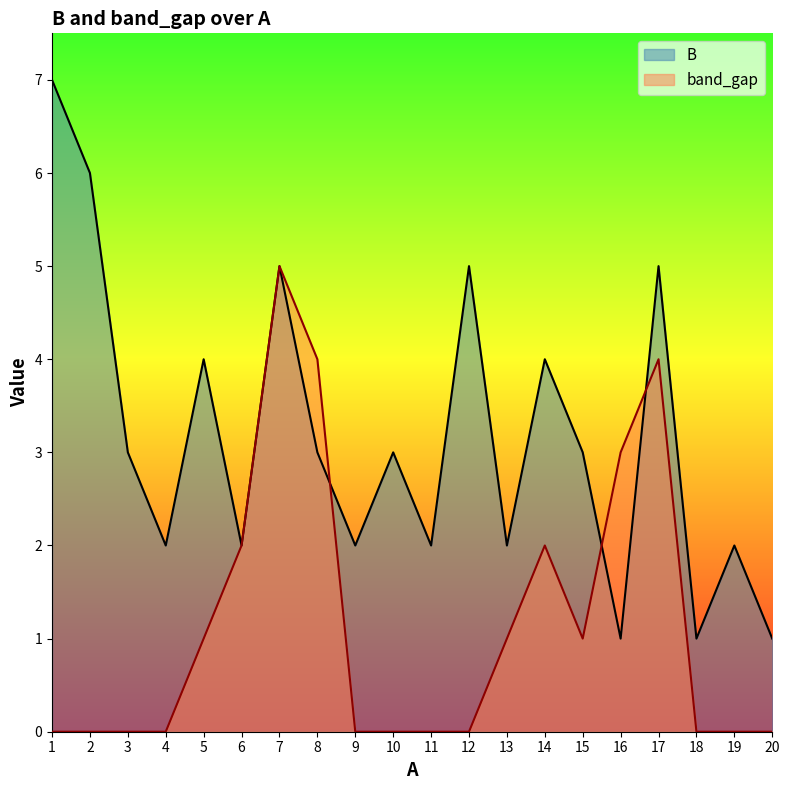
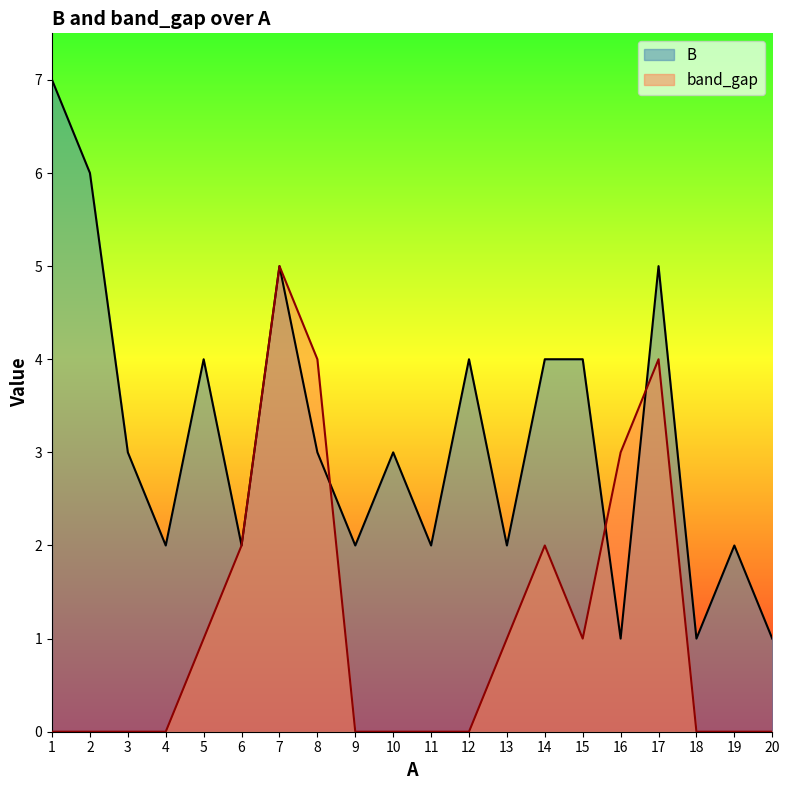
B, 12: 5 -> 4
B, 15: 3 -> 4
